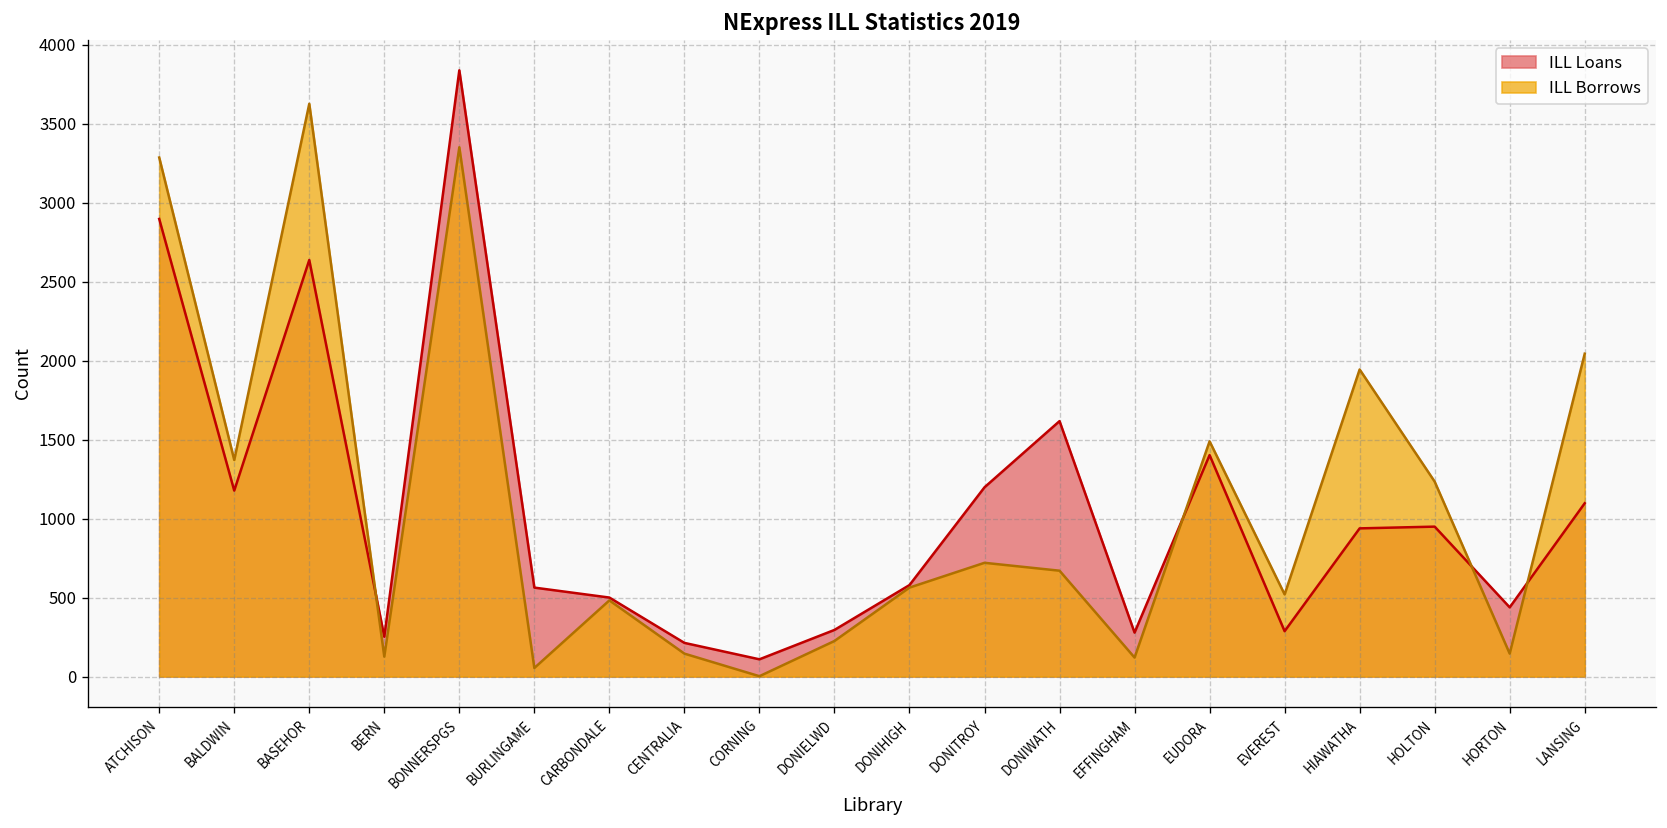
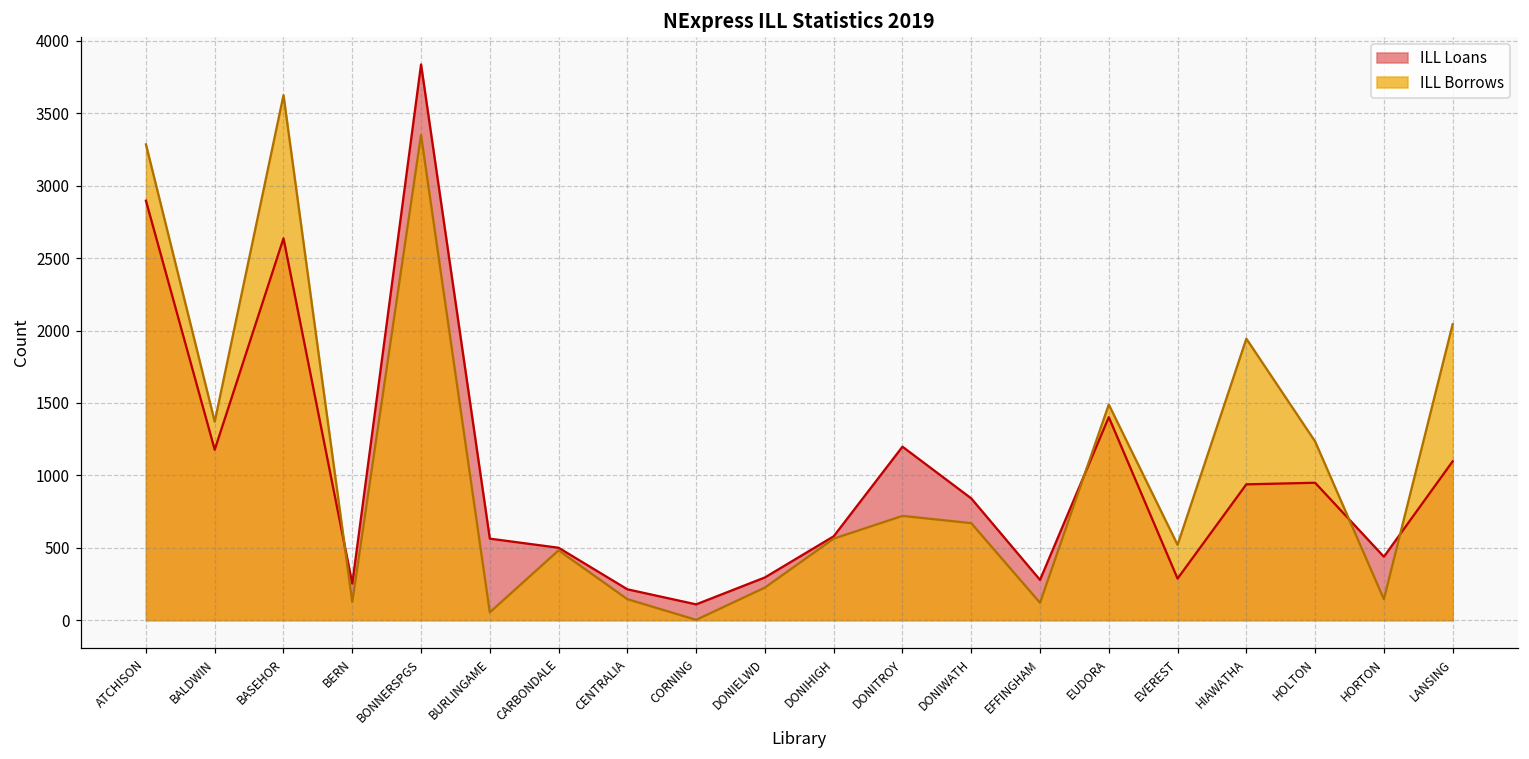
ILL Loans, DONIWATH: 1620 -> 840
